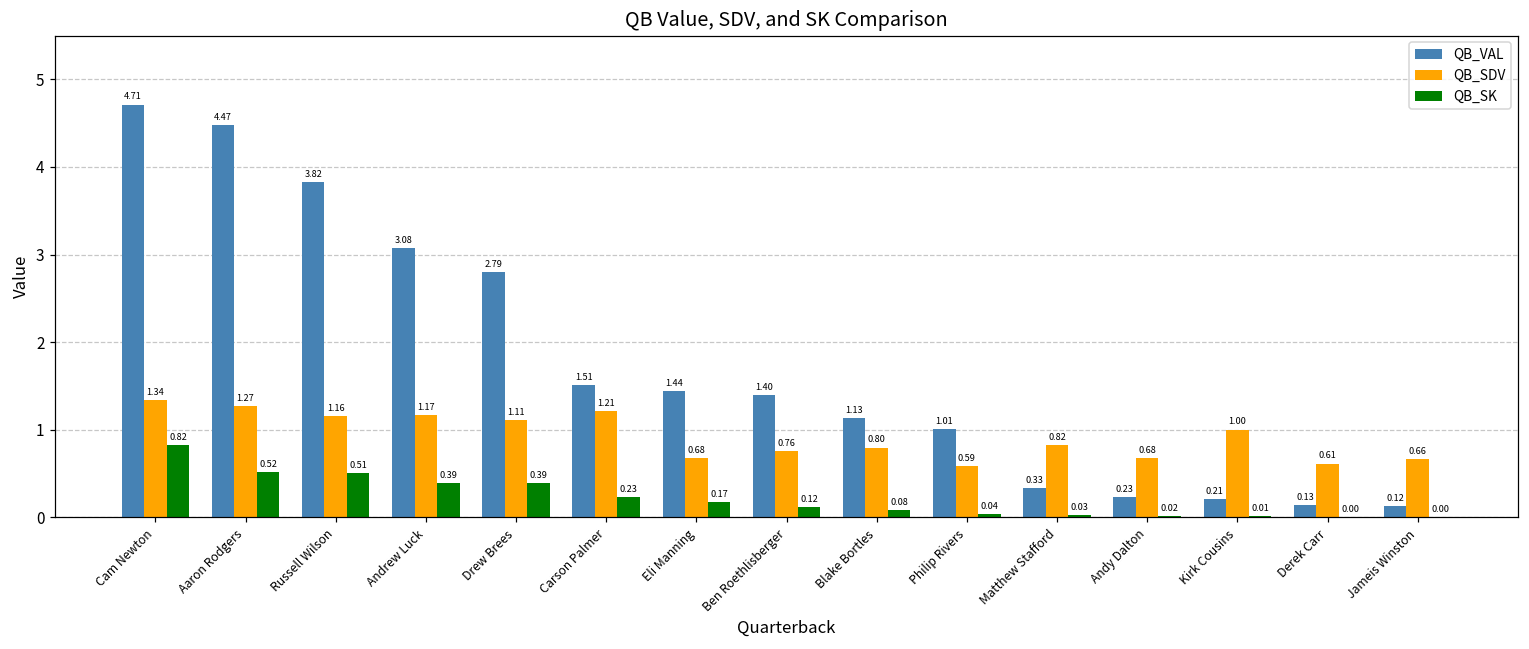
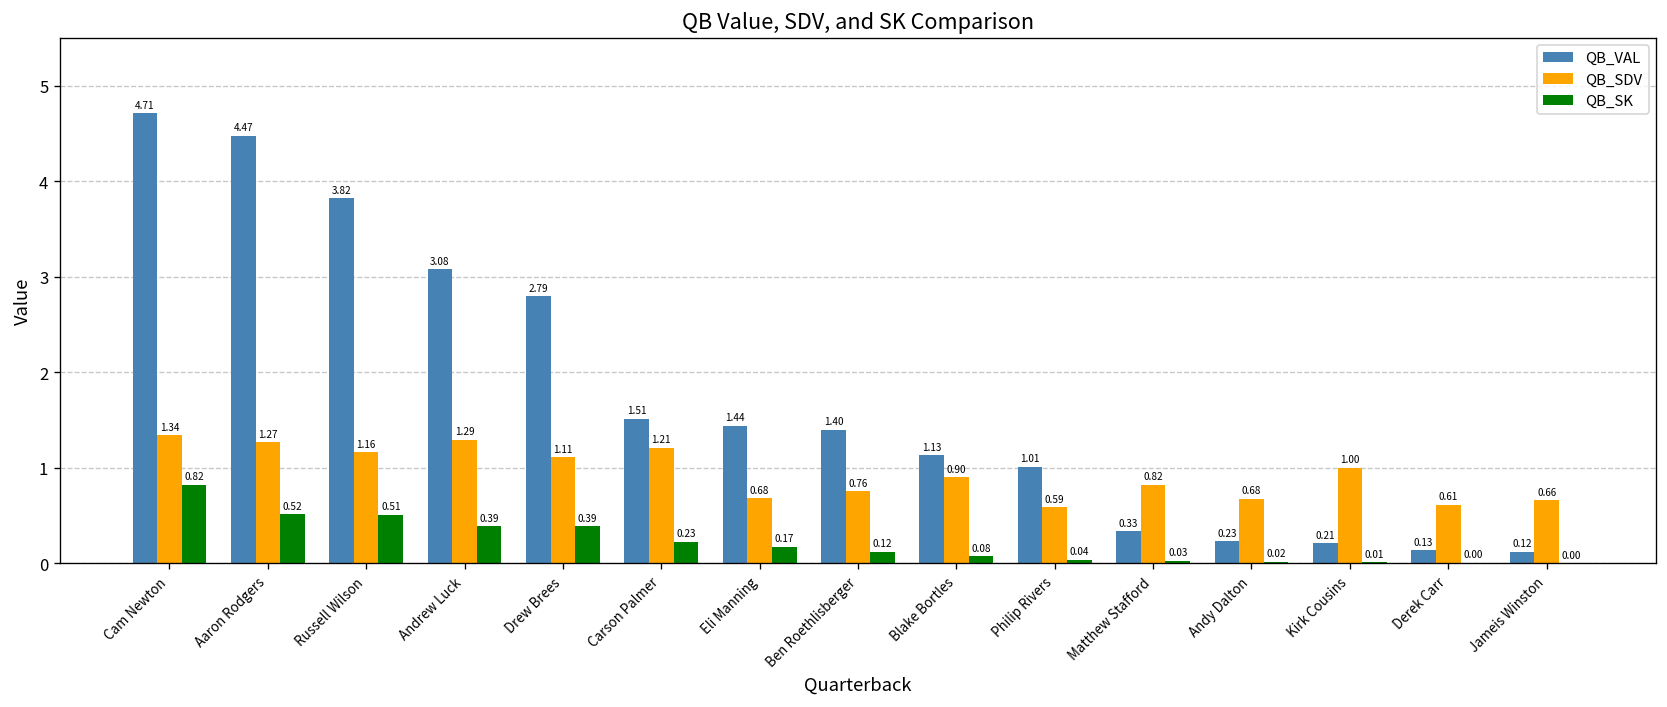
QB_SDV, Andrew Luck: 1.17 -> 1.29
QB_SDV, Blake Bortles: 0.80 -> 0.90
